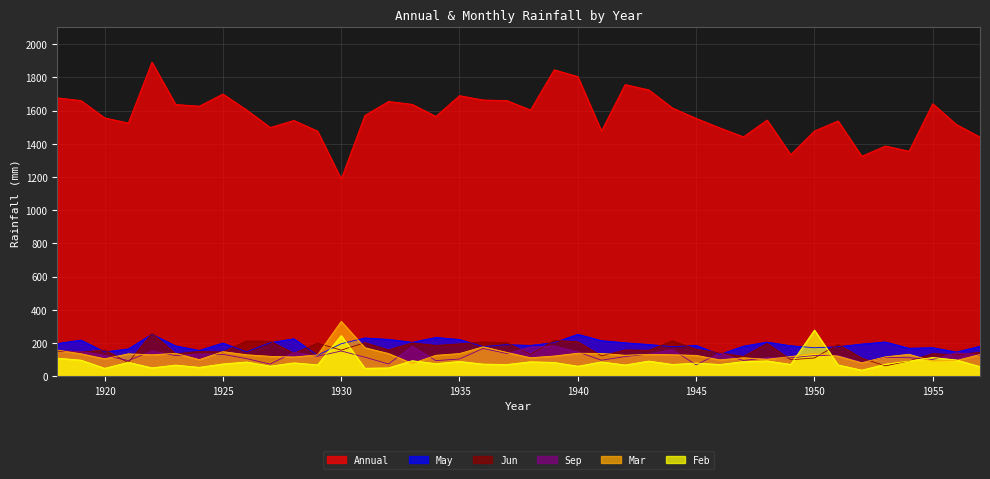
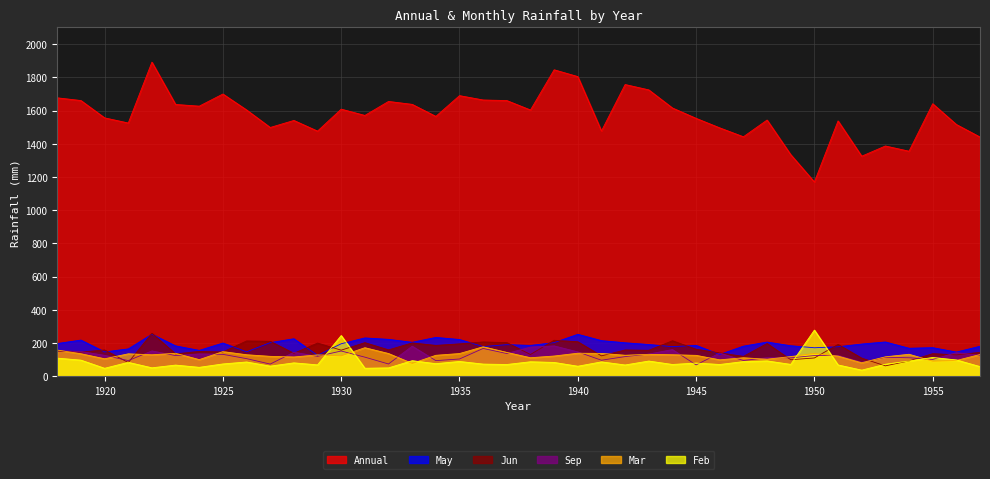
Annual, 1930: 1190 -> 1610
Mar, 1930: 330 -> 120
Annual, 1950: 1480 -> 1170
